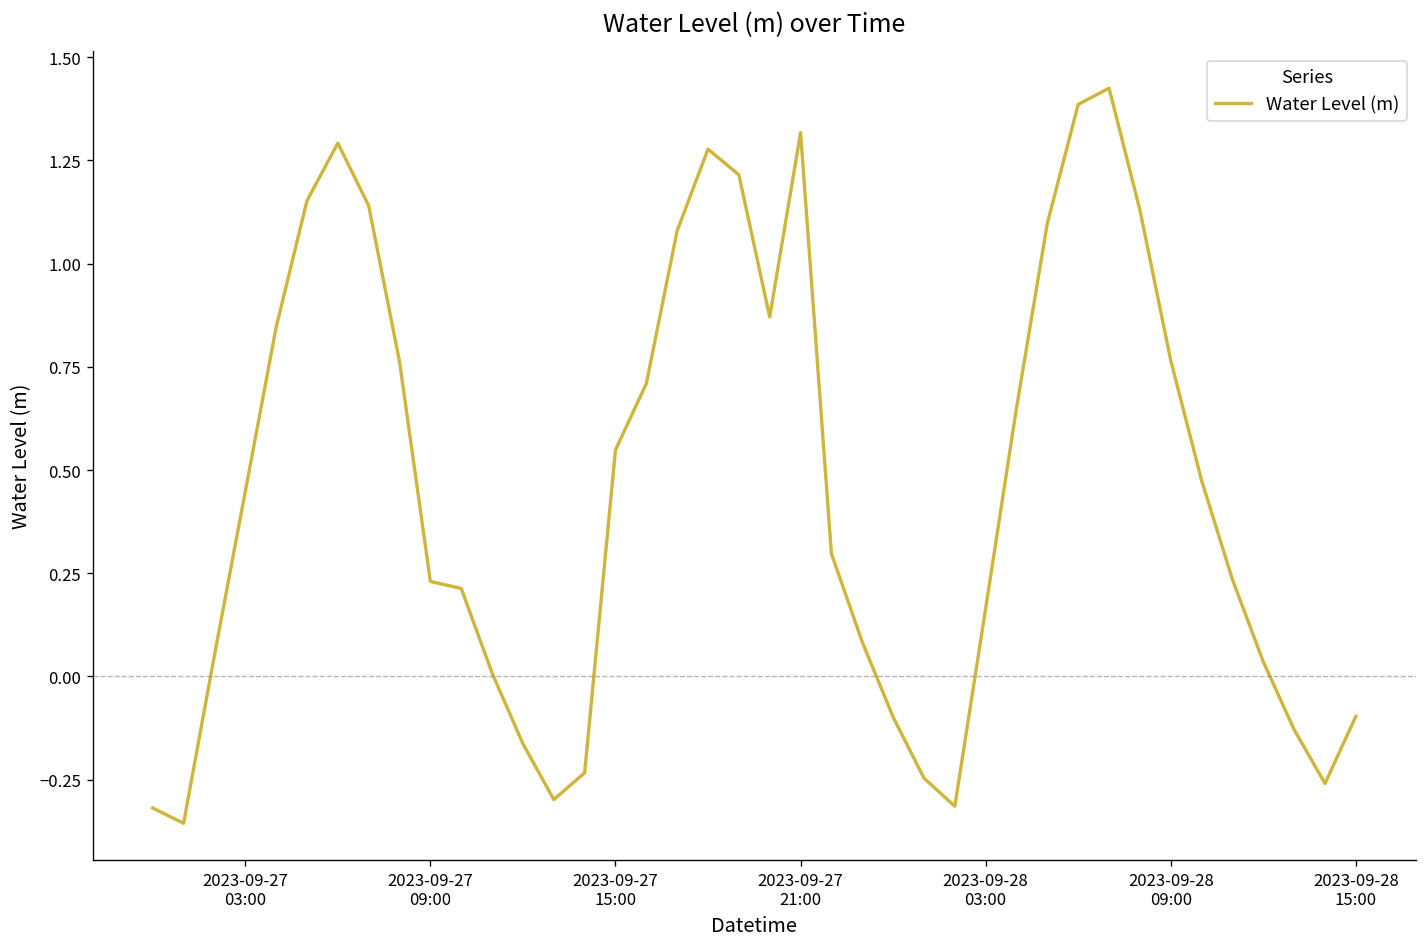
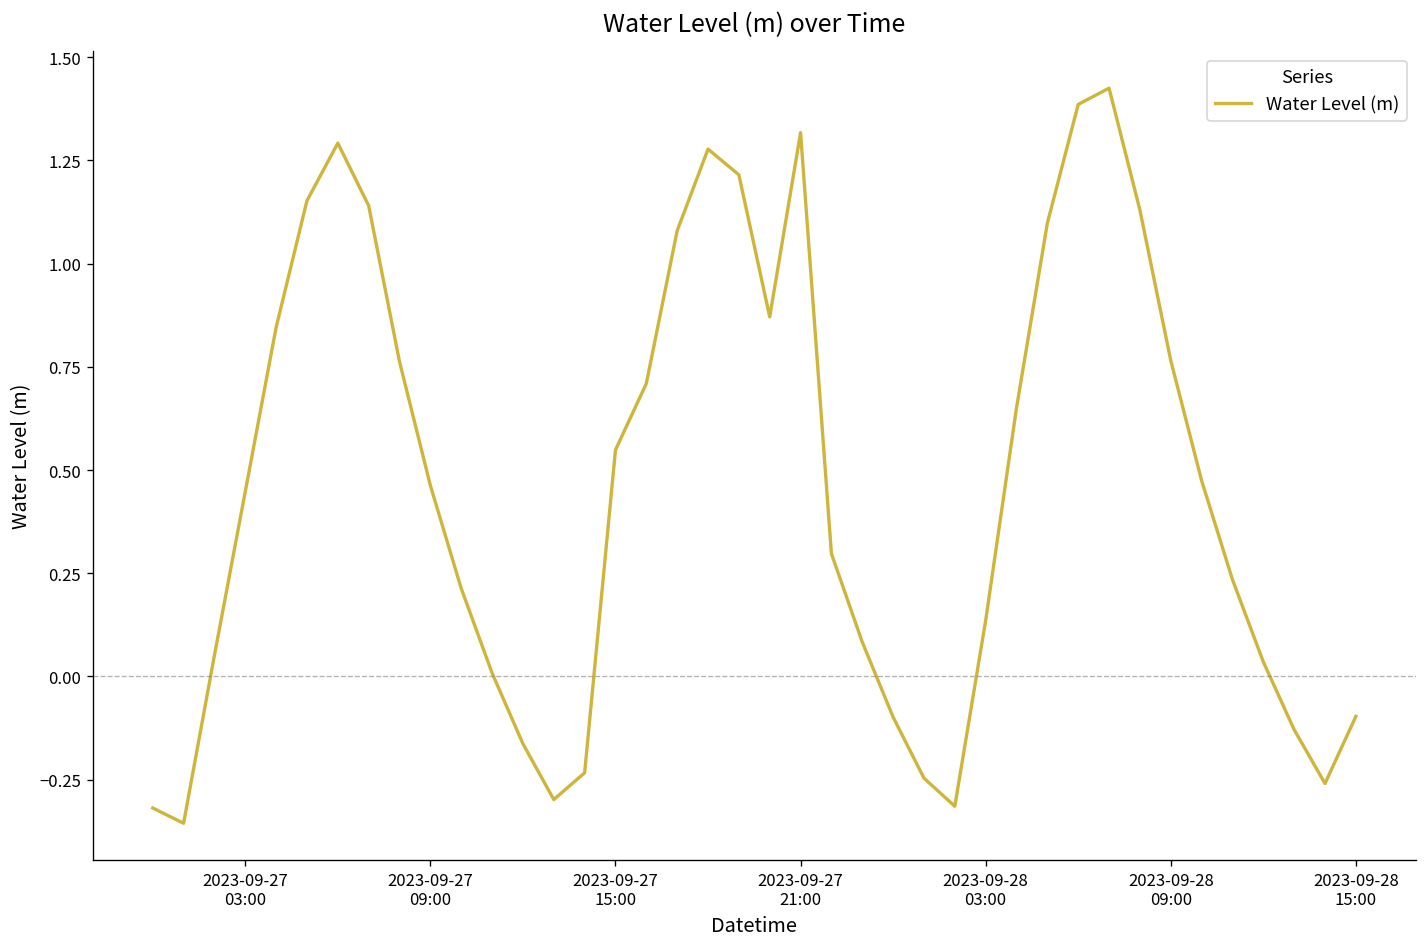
2023-09-27 09:00: 0.23 -> 0.46
2023-09-28 03:00: 0.16 -> 0.14
